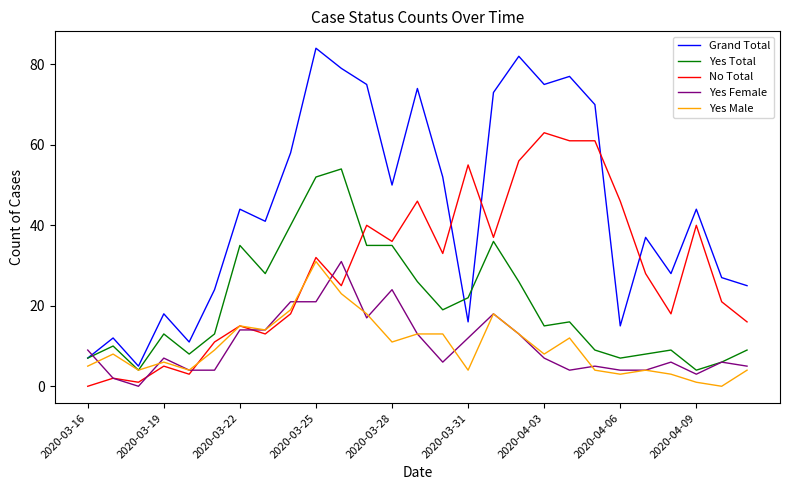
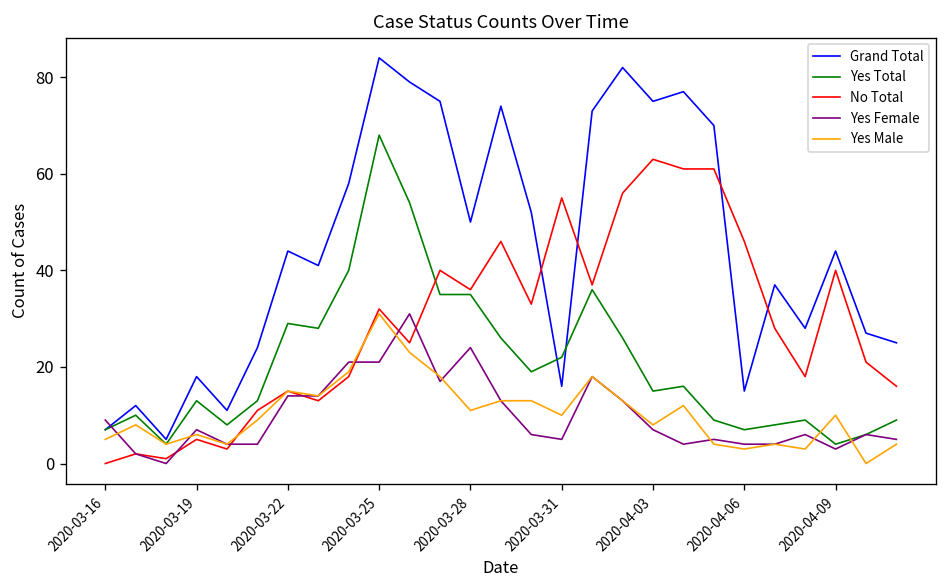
Yes Total, 2020-03-22: 35 -> 29
Yes Total, 2020-03-25: 52 -> 68
Yes Female, 2020-03-31: 12 -> 5
Yes Male, 2020-03-31: 4 -> 10
Yes Male, 2020-04-09: 1 -> 10
